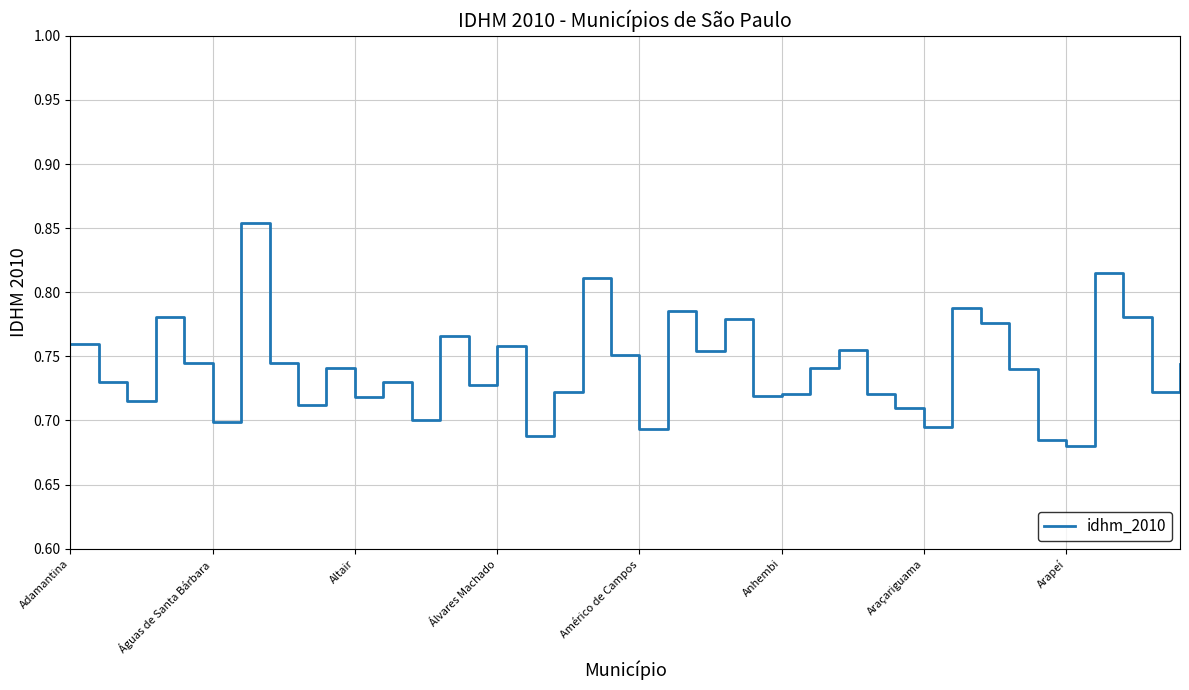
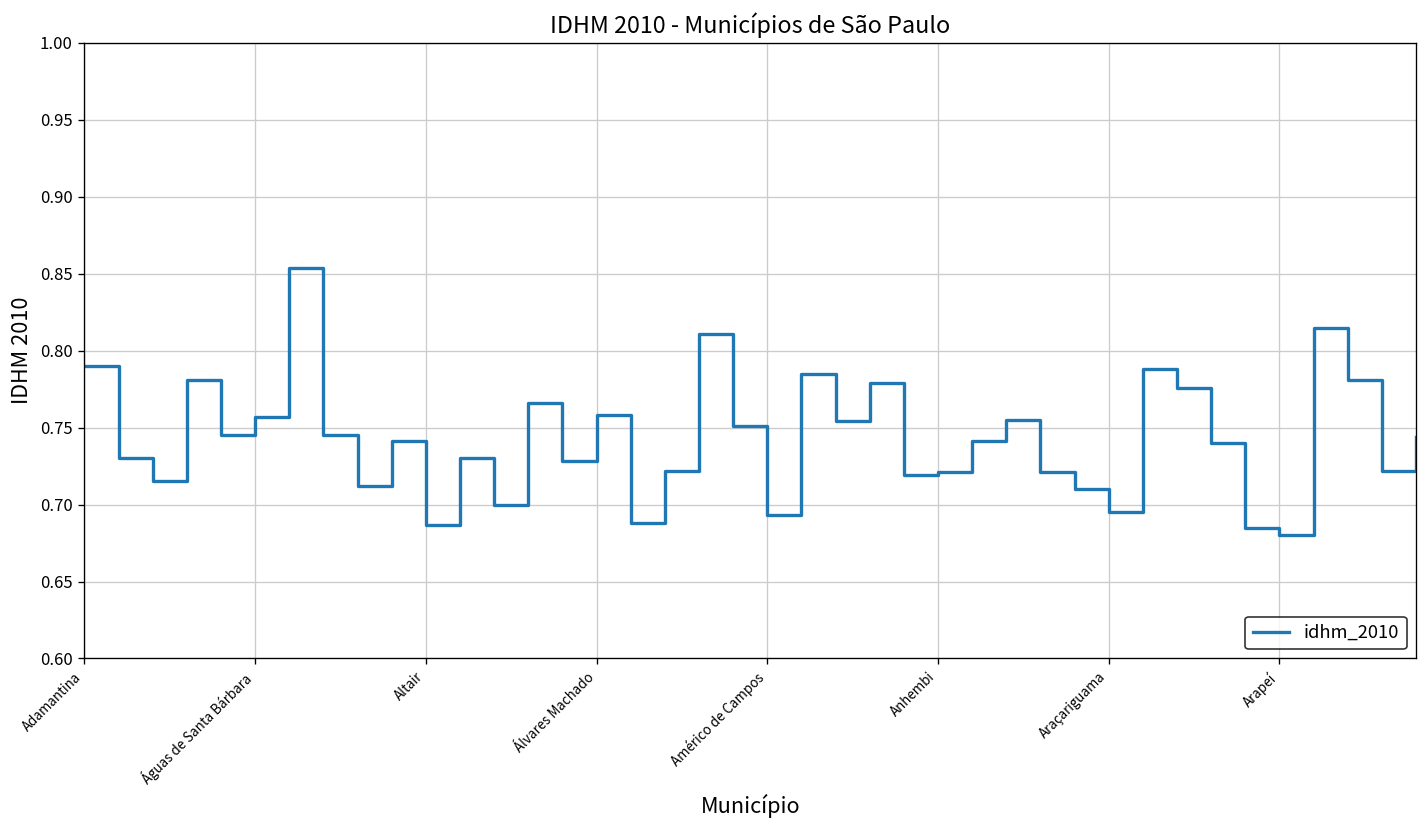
Adamantina: 0.76 -> 0.79
Águas de Santa Bárbara: 0.699 -> 0.757
Altair: 0.718 -> 0.687
